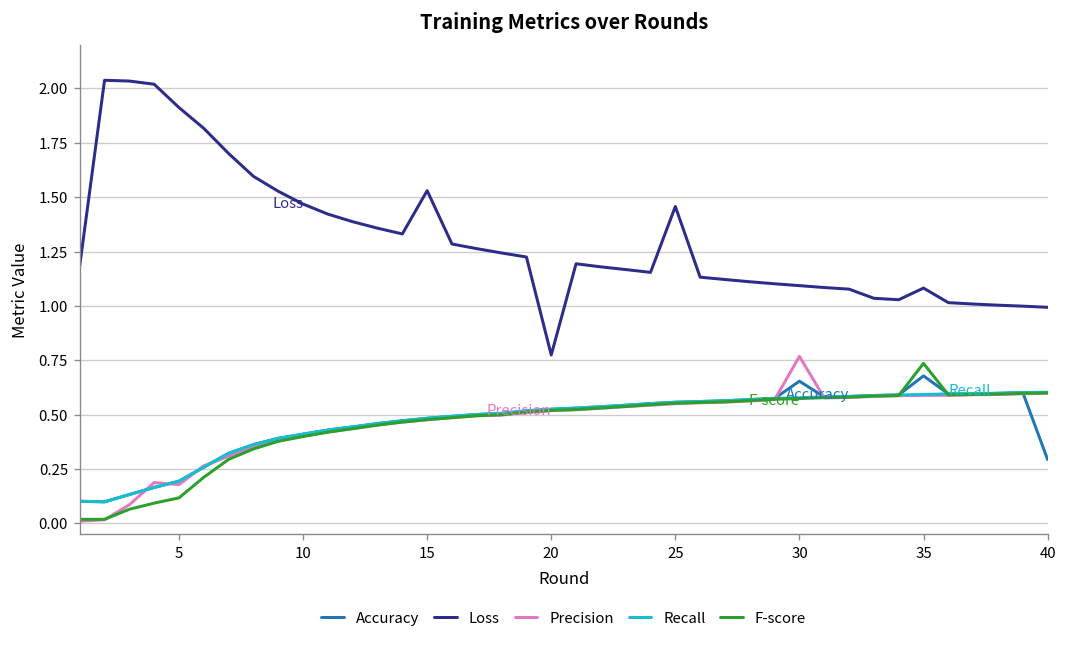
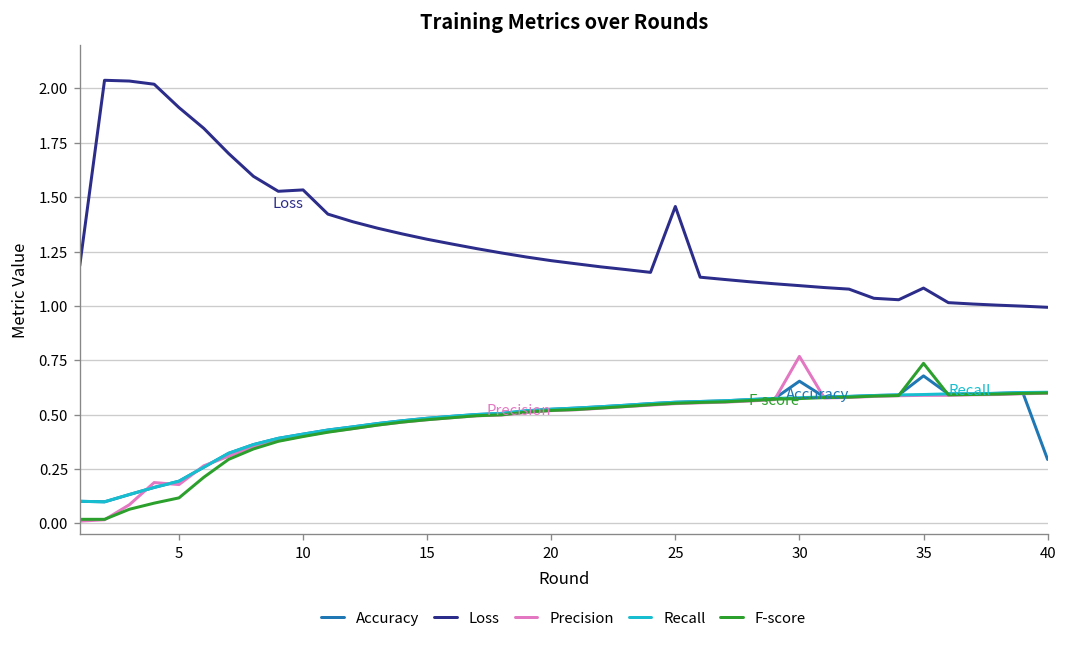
Loss, 10: 1.47 -> 1.53
Loss, 15: 1.53 -> 1.31
Loss, 20: 0.77 -> 1.21
